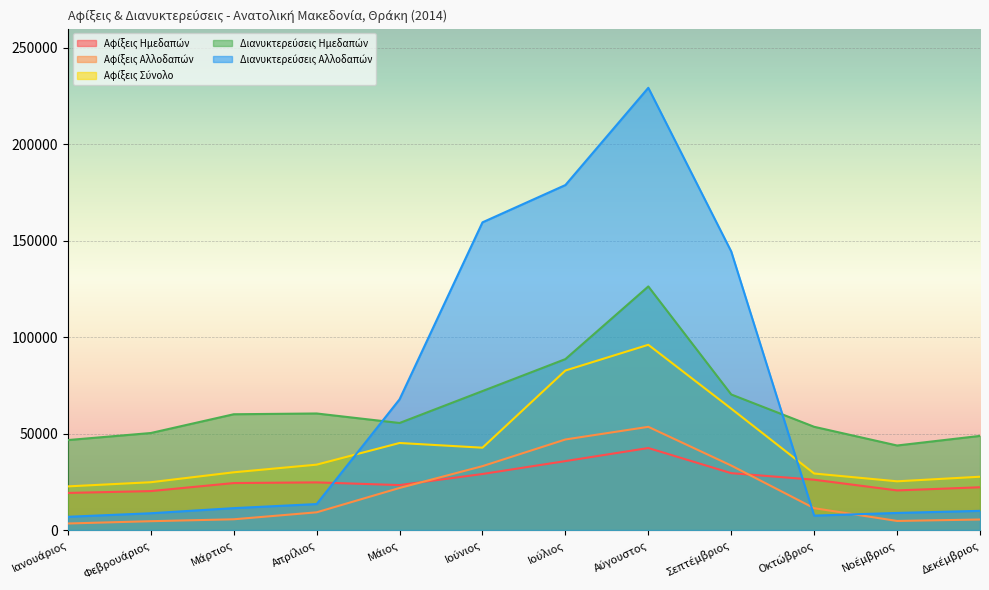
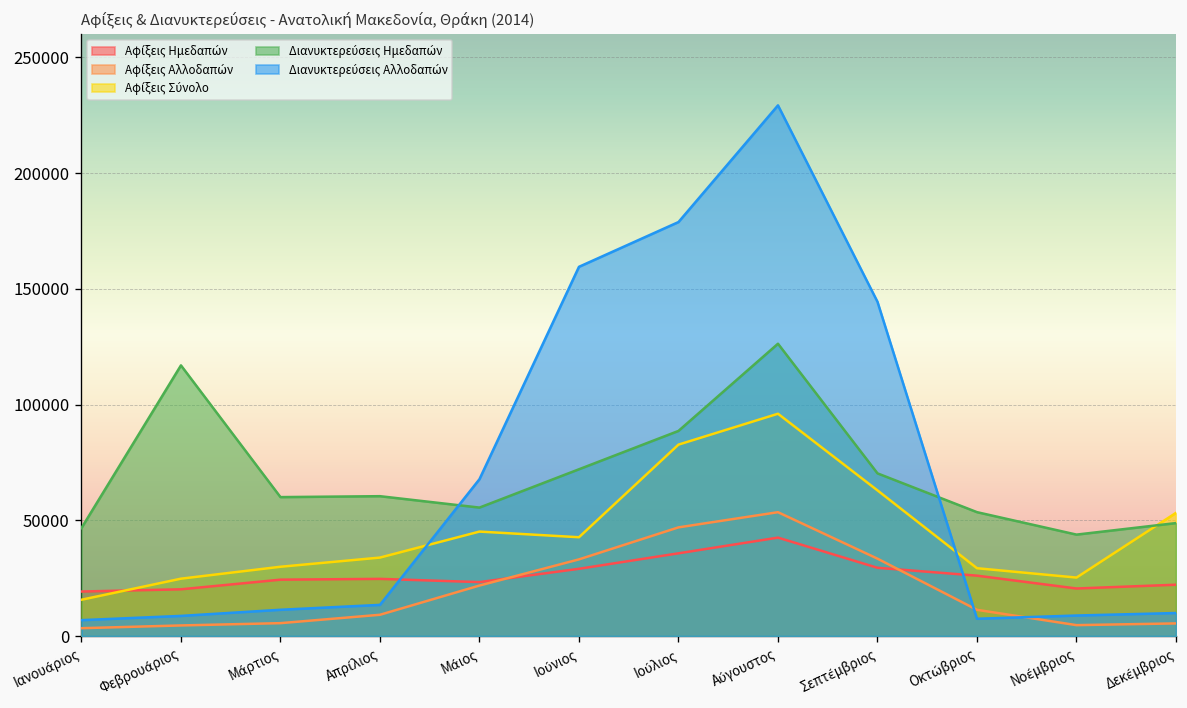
Αφίξεις Σύνολο, Ιανουάριος: 23000 -> 16000
Διανυκτερεύσεις Ημεδαπών, Φεβρουάριος: 50000 -> 117000
Αφίξεις Σύνολο, Δεκέμβριος: 28000 -> 53000
